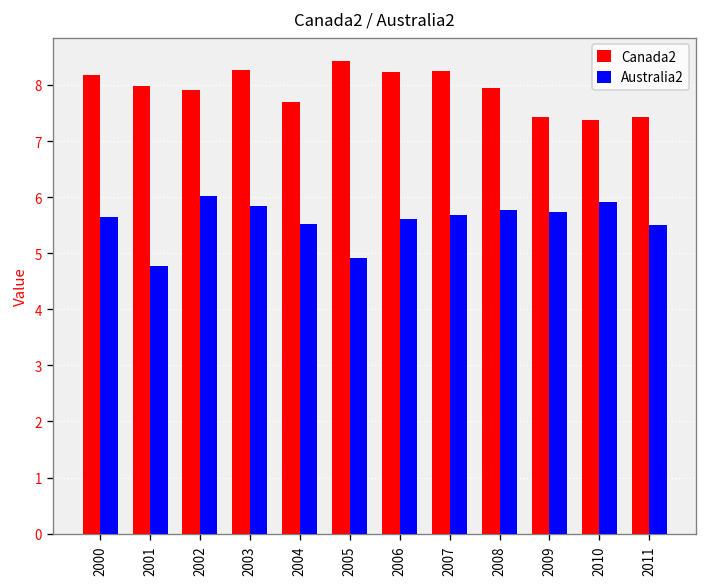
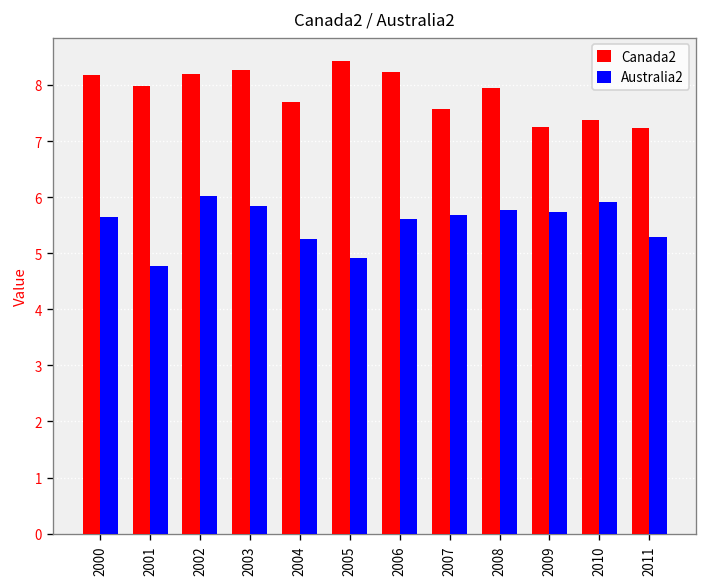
Canada2, 2002: 7.9 -> 8.2
Australia2, 2004: 5.5 -> 5.2
Canada2, 2007: 8.3 -> 7.6
Canada2, 2009: 7.4 -> 7.2
Canada2, 2011: 7.4 -> 7.2
Australia2, 2011: 5.5 -> 5.3
